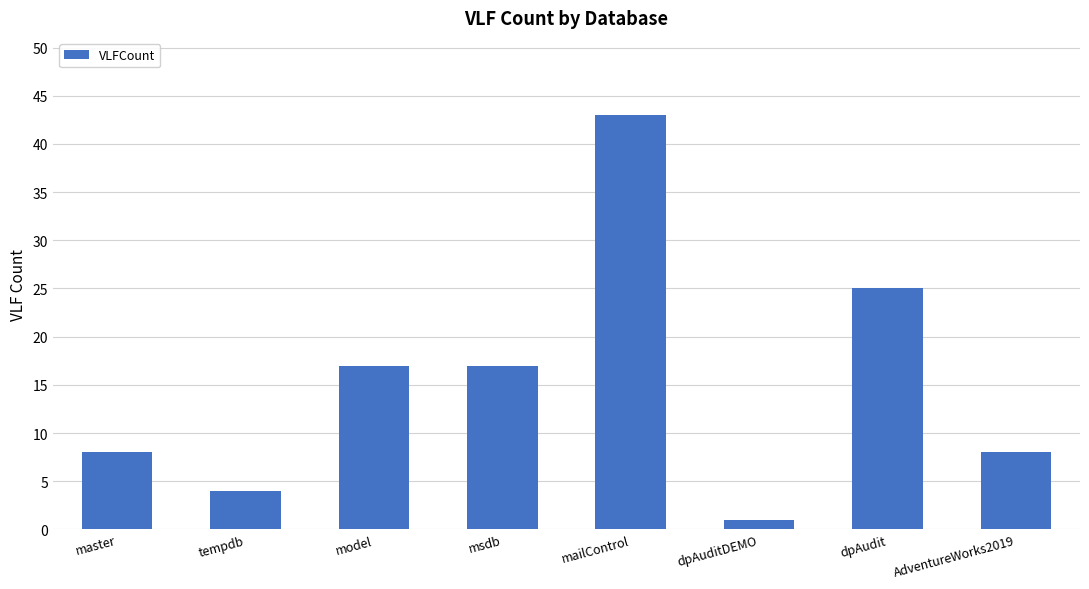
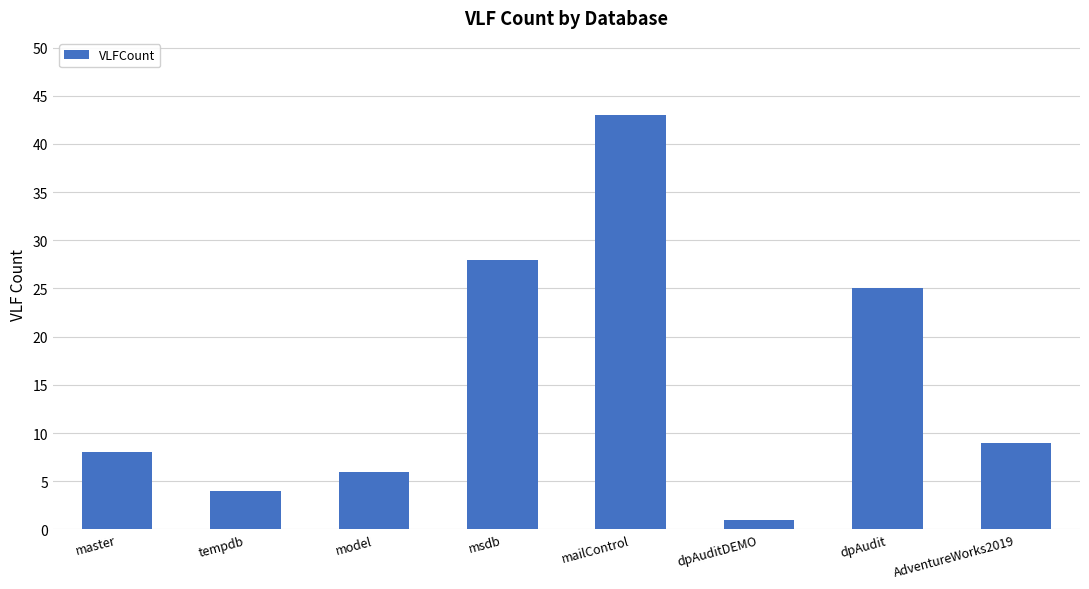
model: 17 -> 6
msdb: 17 -> 28
AdventureWorks2019: 8 -> 9
